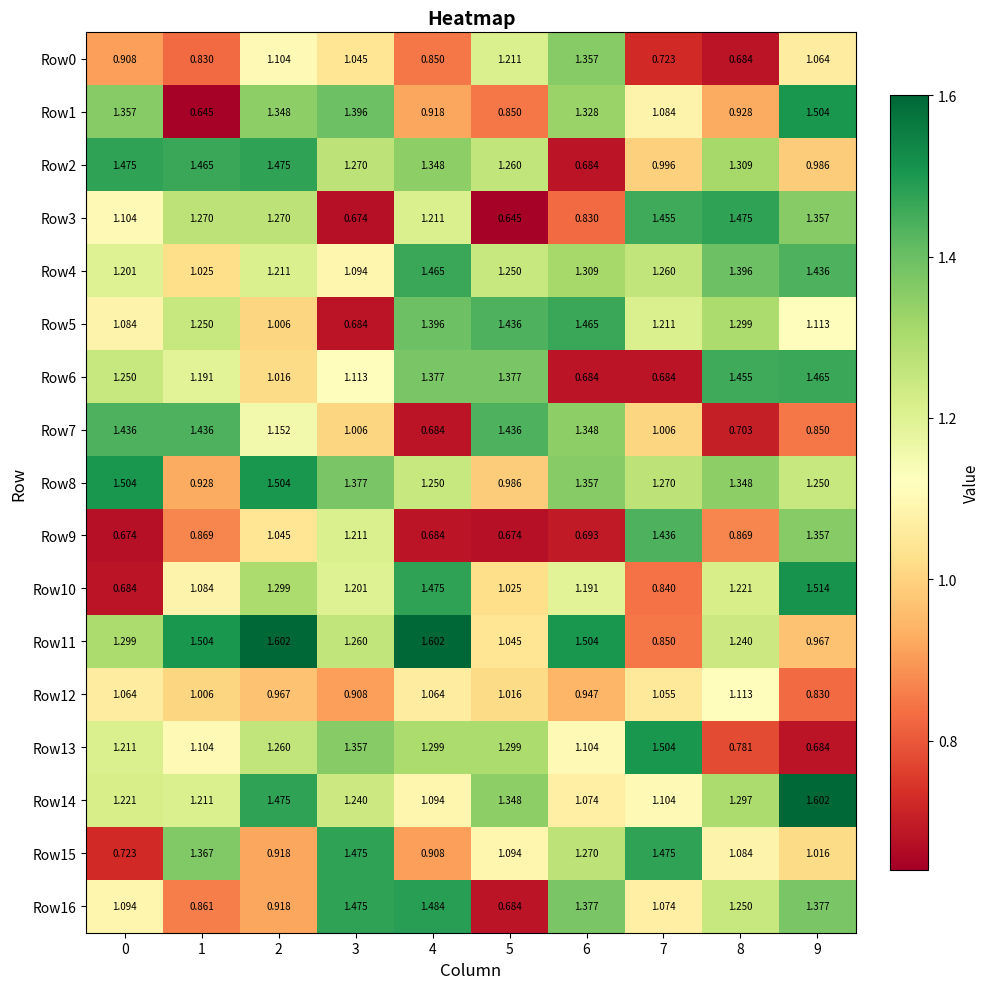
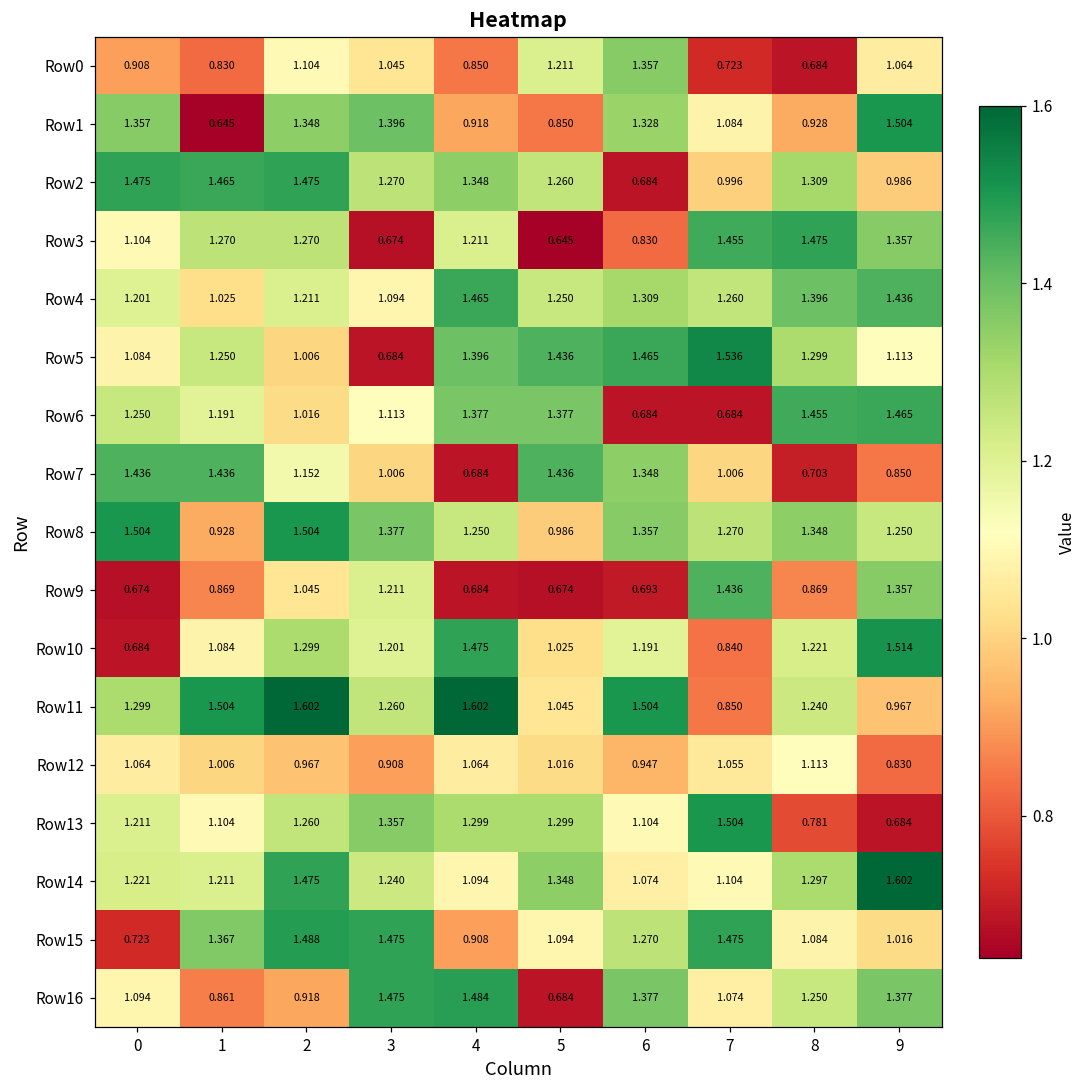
Row5, 7: 1.211 -> 1.536
Row15, 2: 0.918 -> 1.488
